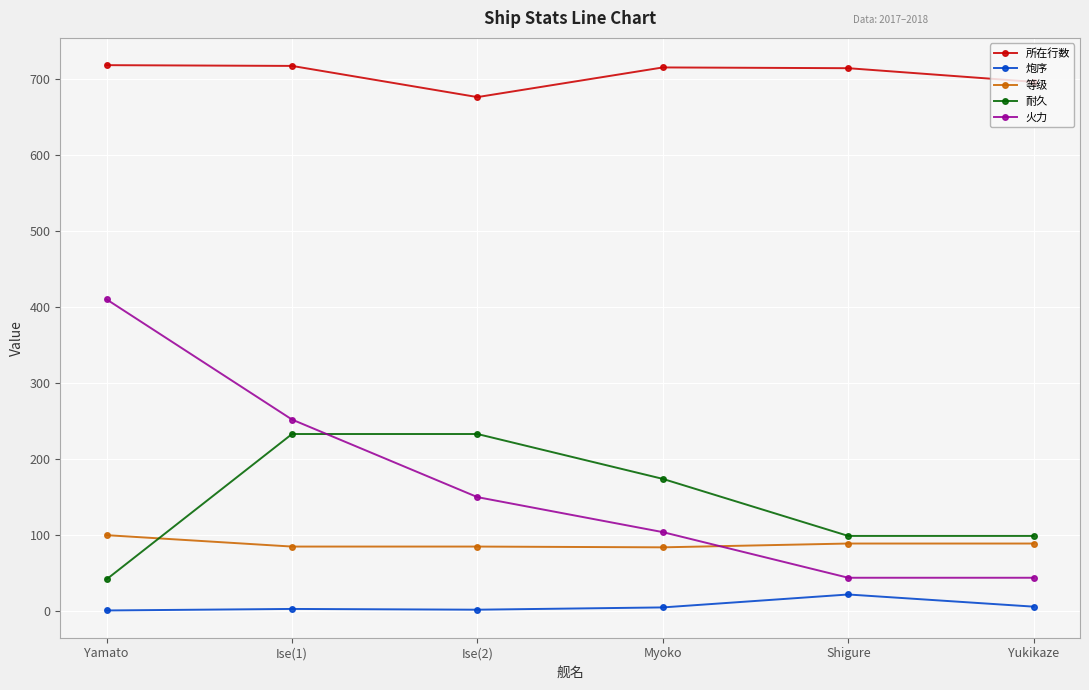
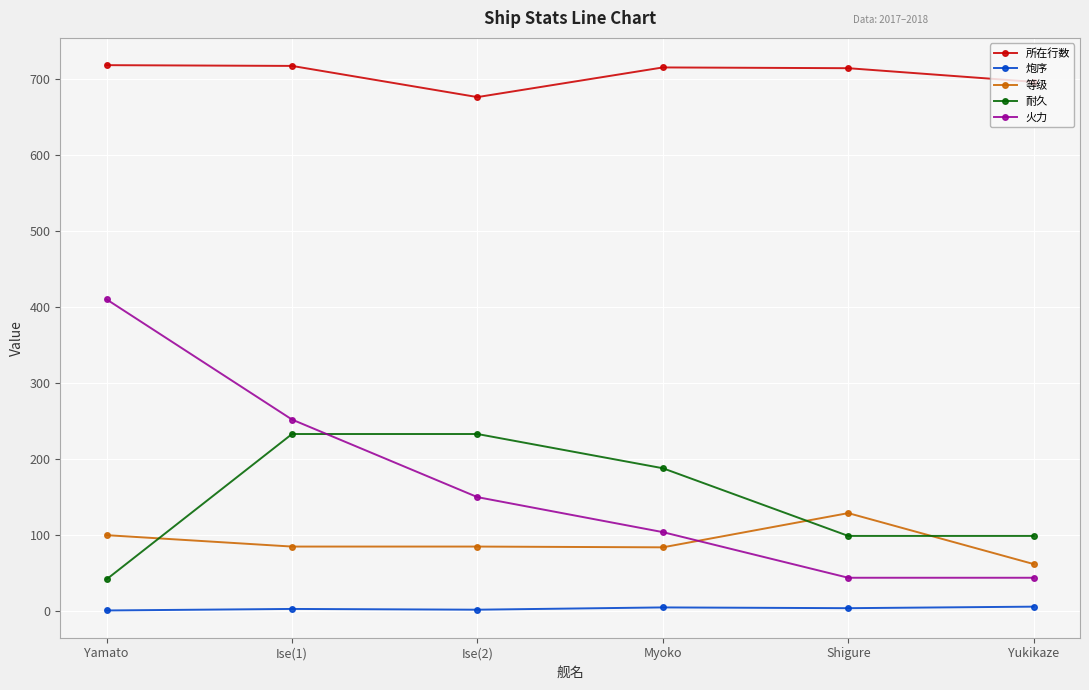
耐久, Myoko: 170 -> 190
炮序, Shigure: 20 -> 0
等级, Shigure: 90 -> 130
等级, Yukikaze: 90 -> 60
